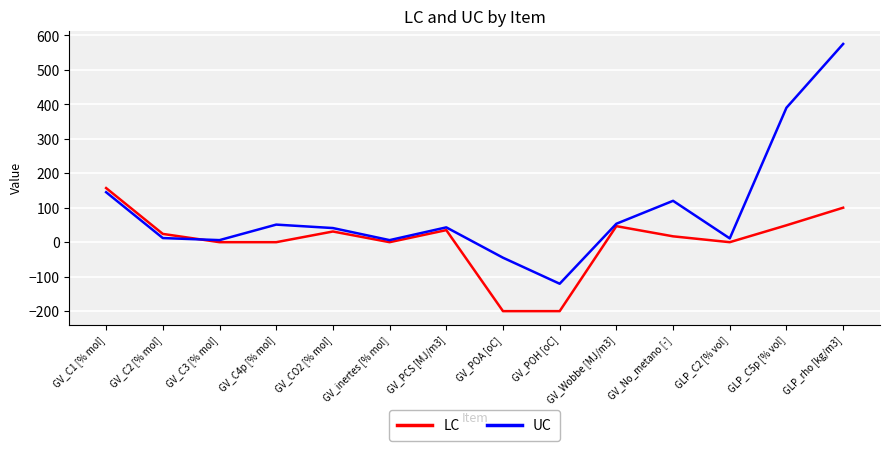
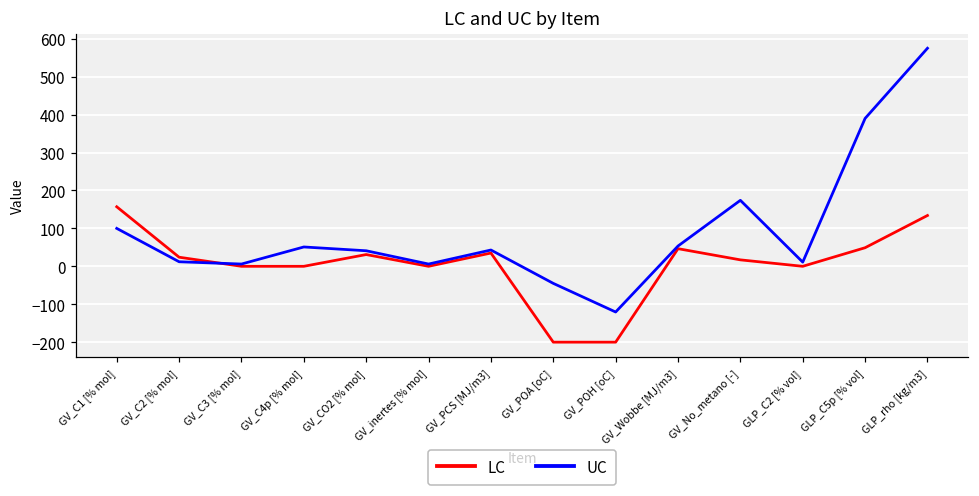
UC, GV_C1 [% mol]: 150 -> 100
UC, GV_No_metano [-]: 120 -> 170
LC, GLP_rho [kg/m3]: 100 -> 130
